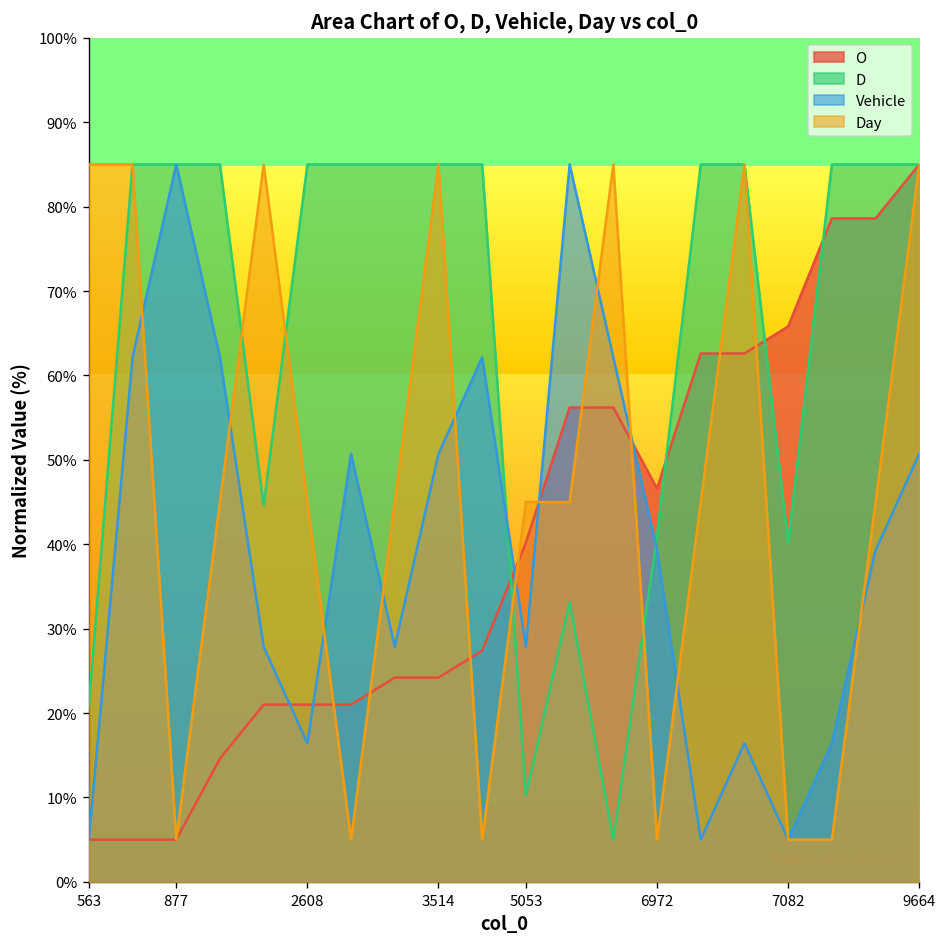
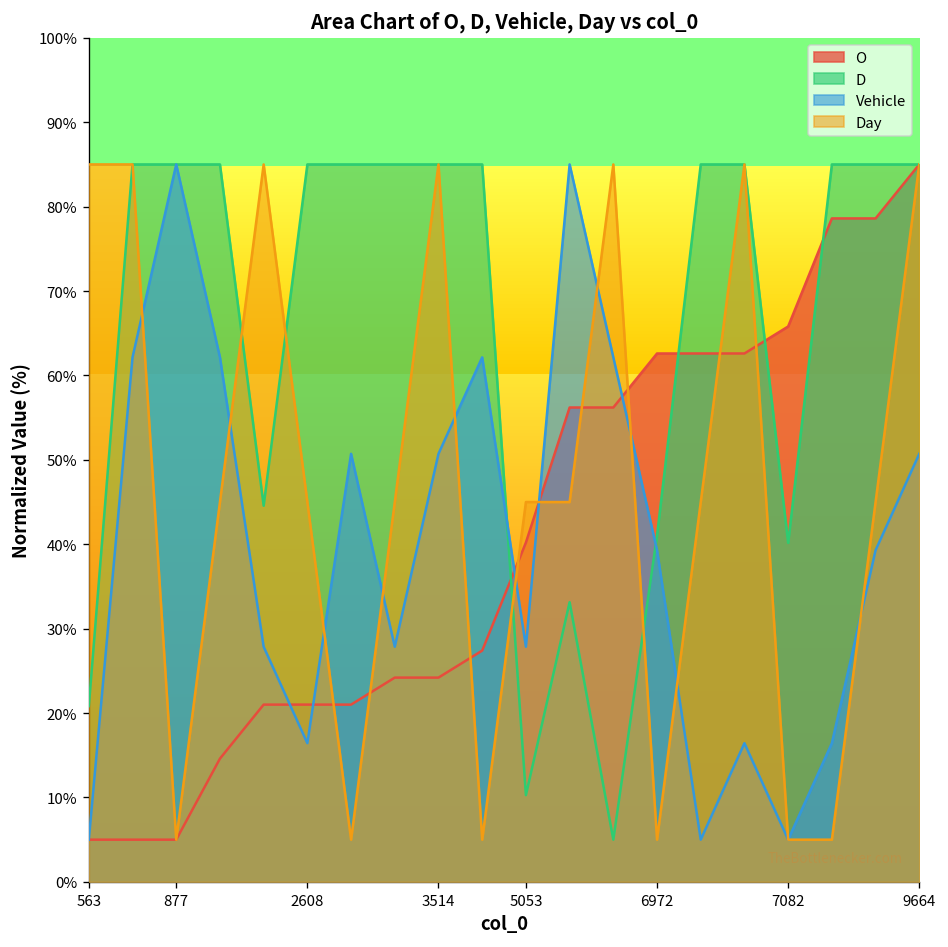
O, 6972: 47% -> 63%
